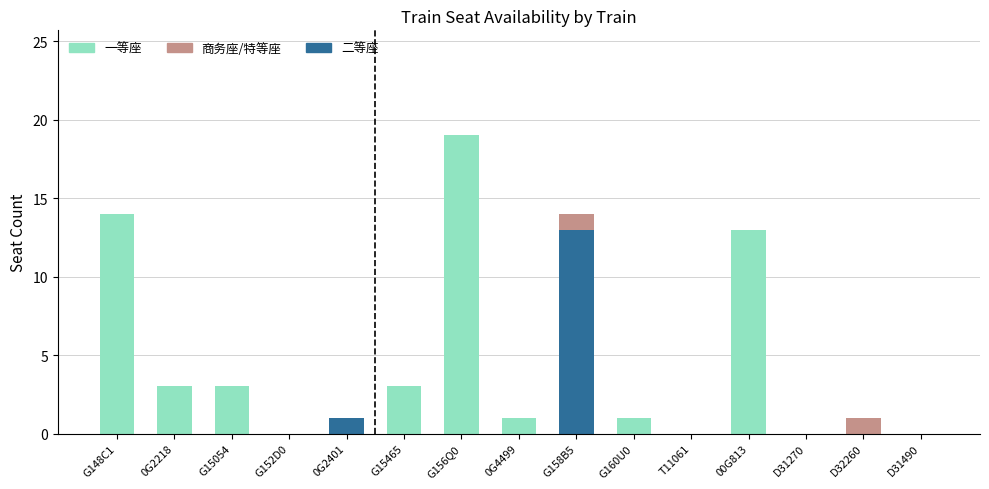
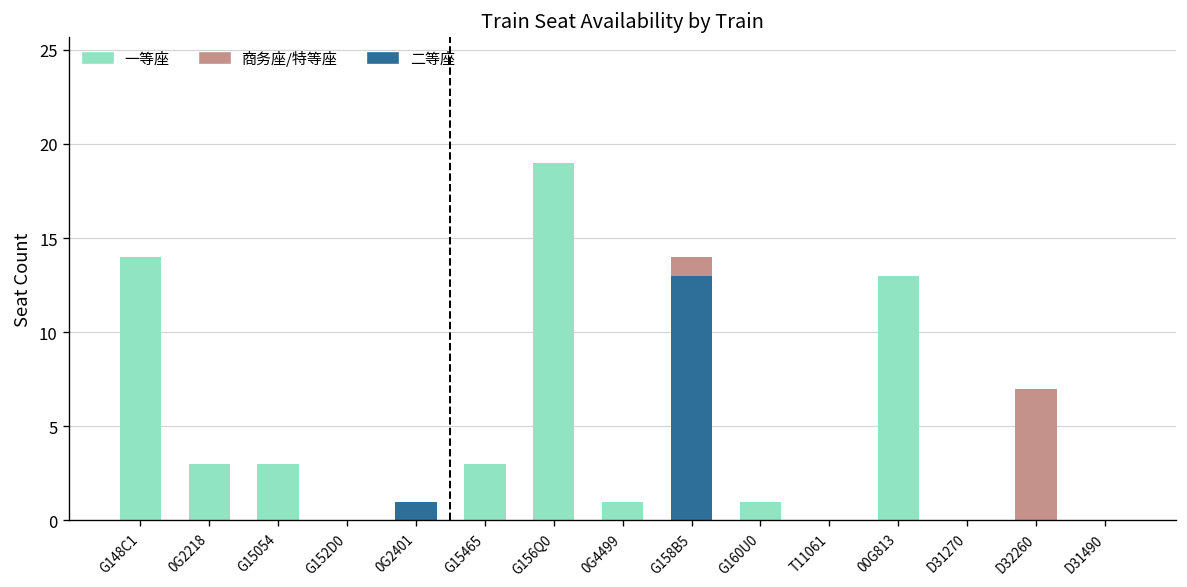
商务座/特等座, D32260: 1 -> 7
